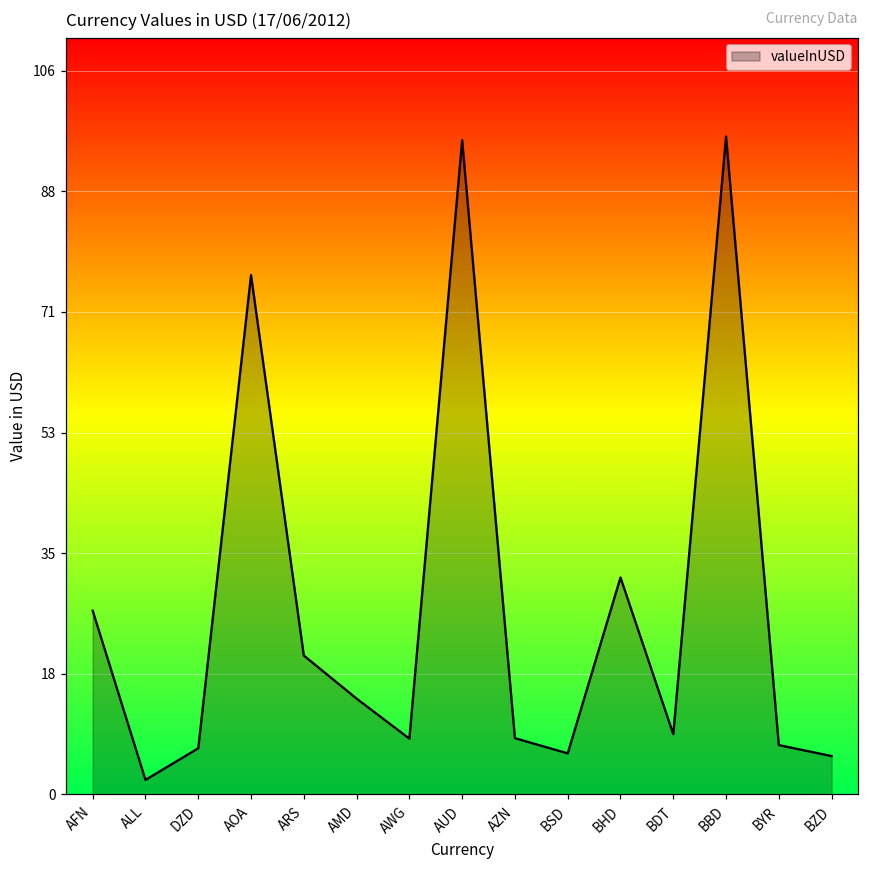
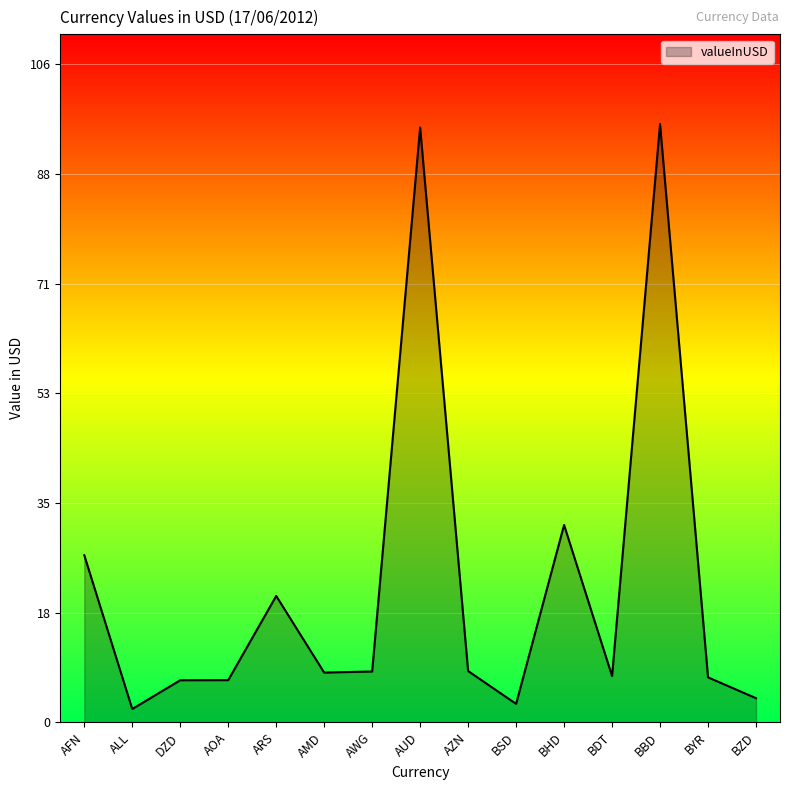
AOA: 76 -> 7
AMD: 14 -> 8
BSD: 6 -> 3
BDT: 9 -> 7
BZD: 6 -> 4
